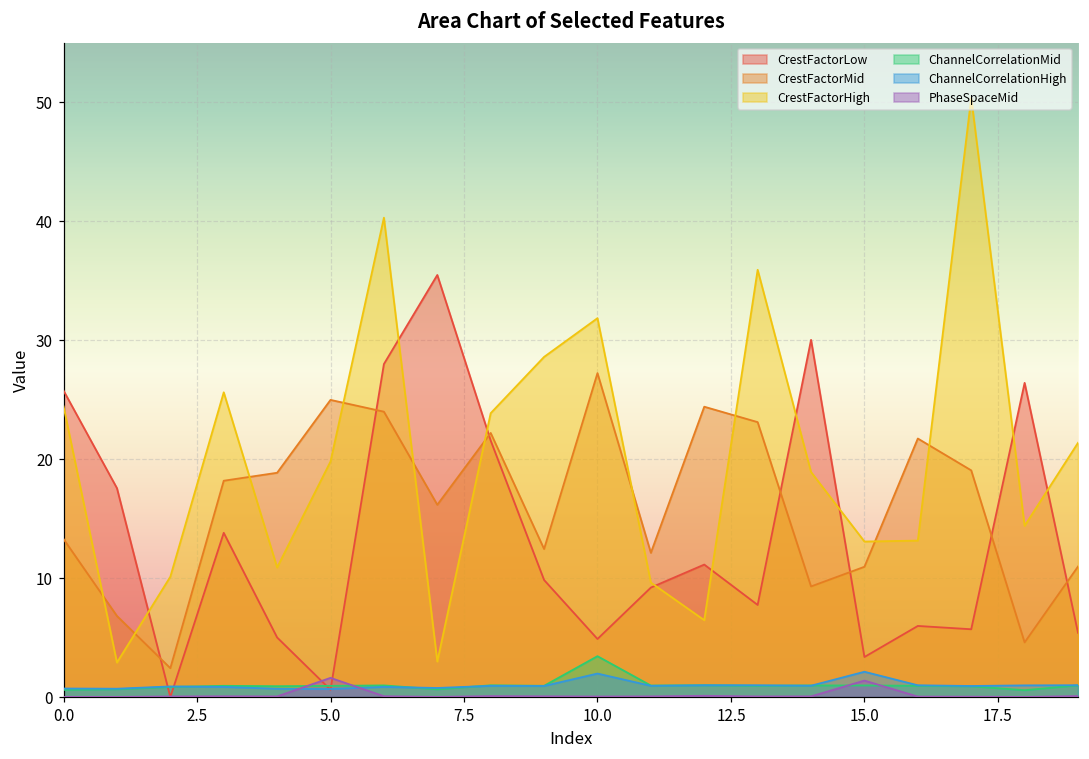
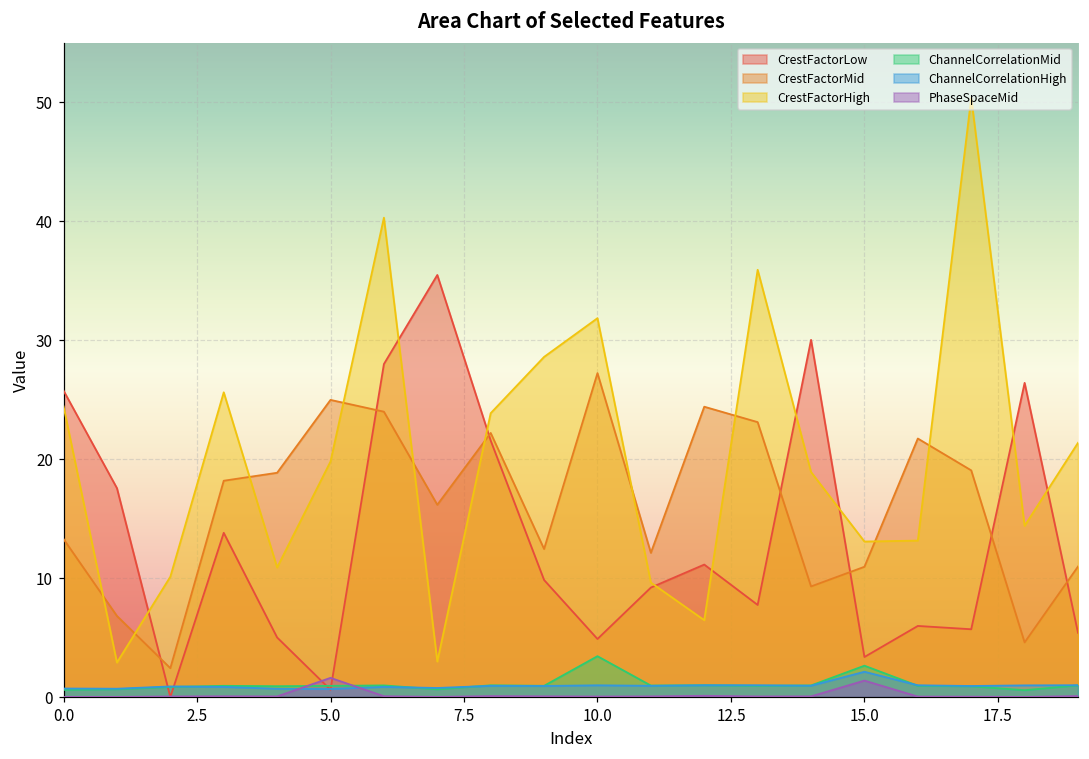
ChannelCorrelationHigh, 10.0: 2.0 -> 1.0
ChannelCorrelationMid, 15.0: 1.0 -> 2.6
